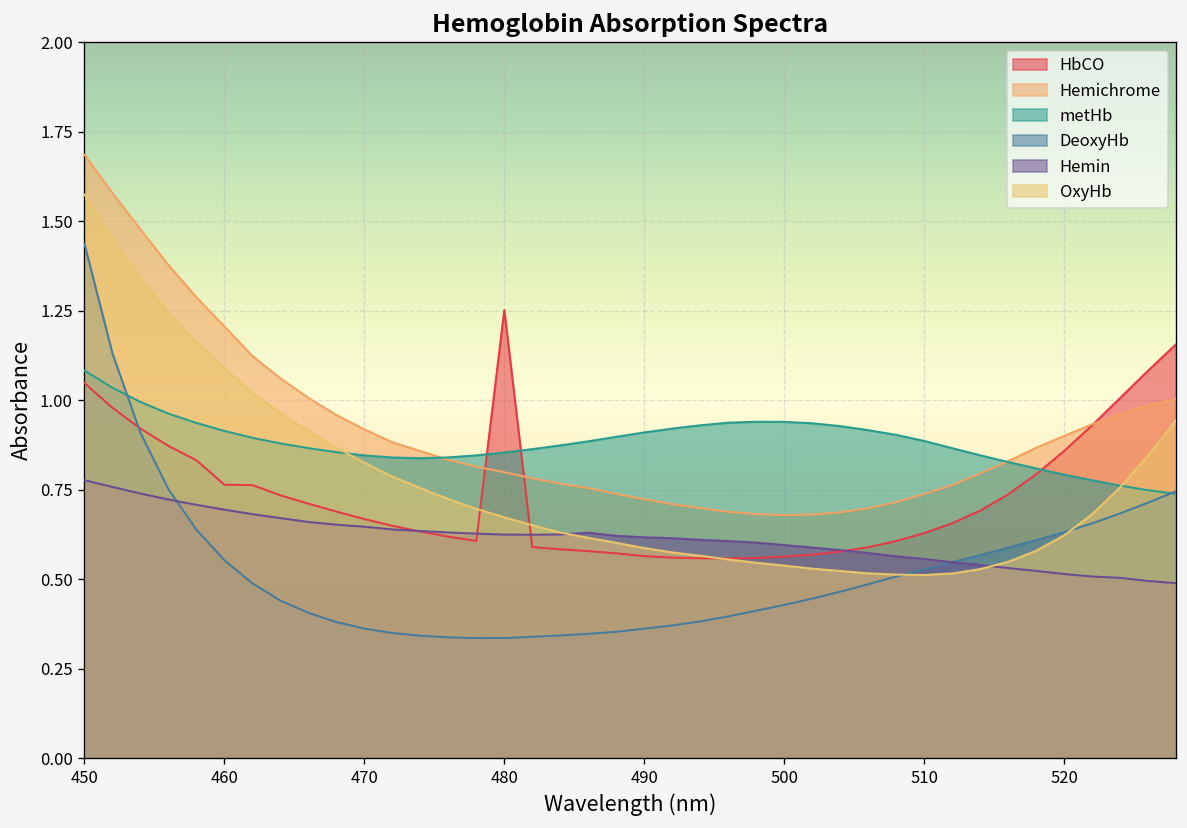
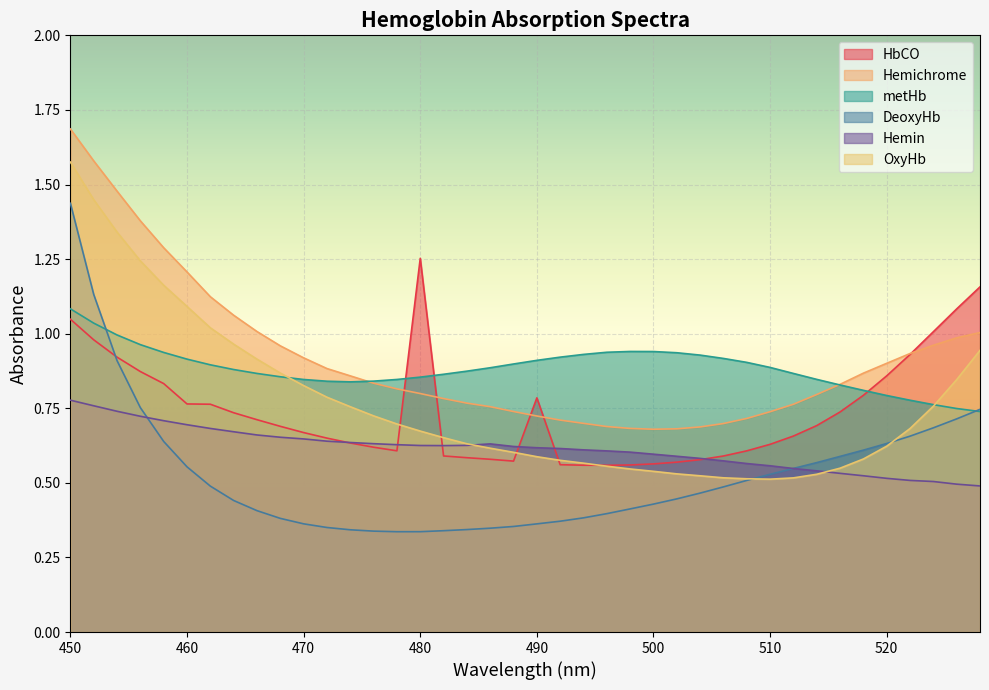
HbCO, 490: 0.57 -> 0.78
